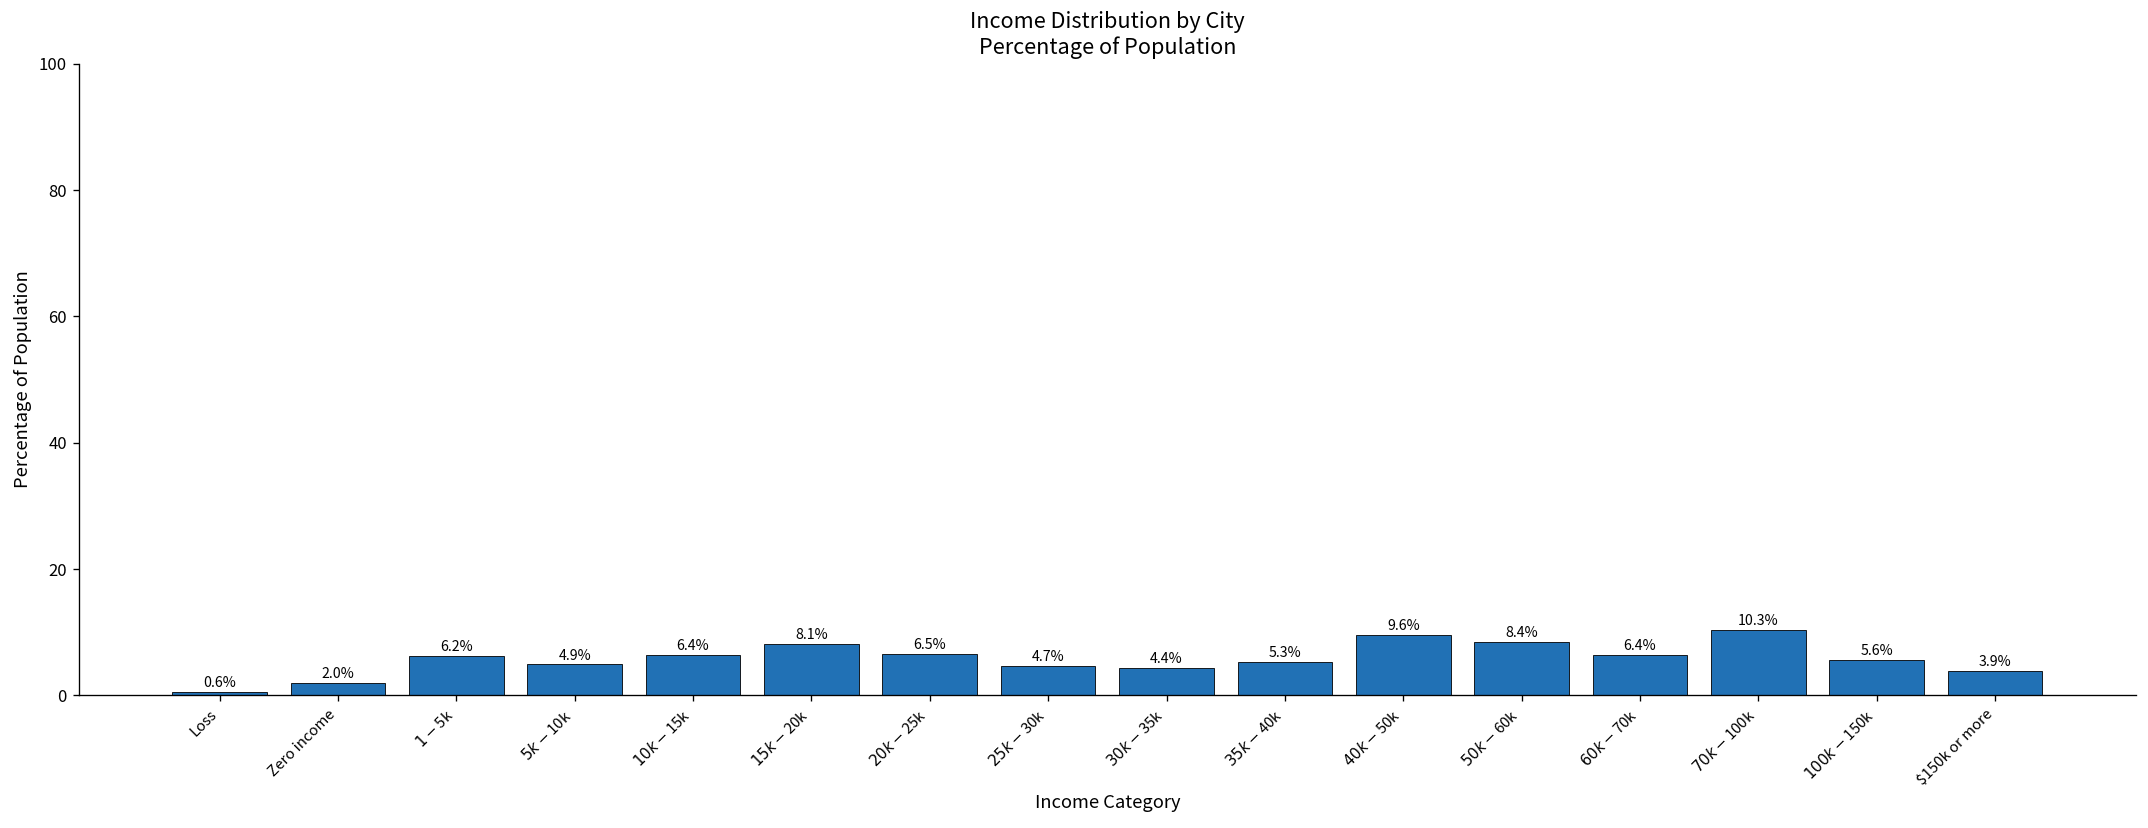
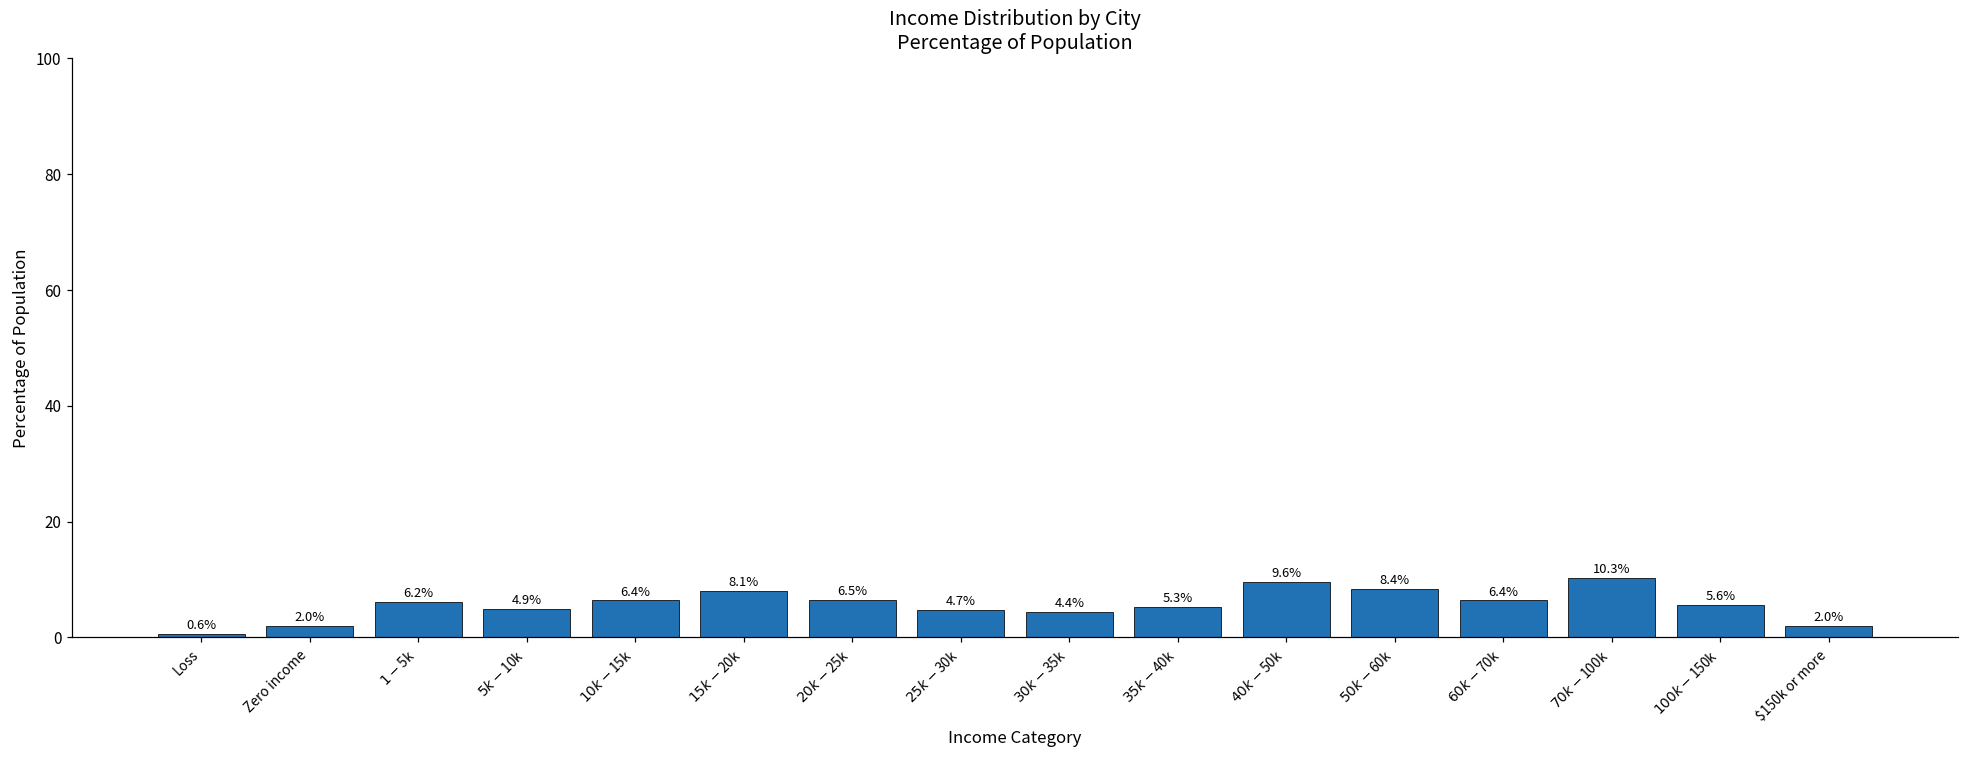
$150k or more: 3.9% -> 2.0%
